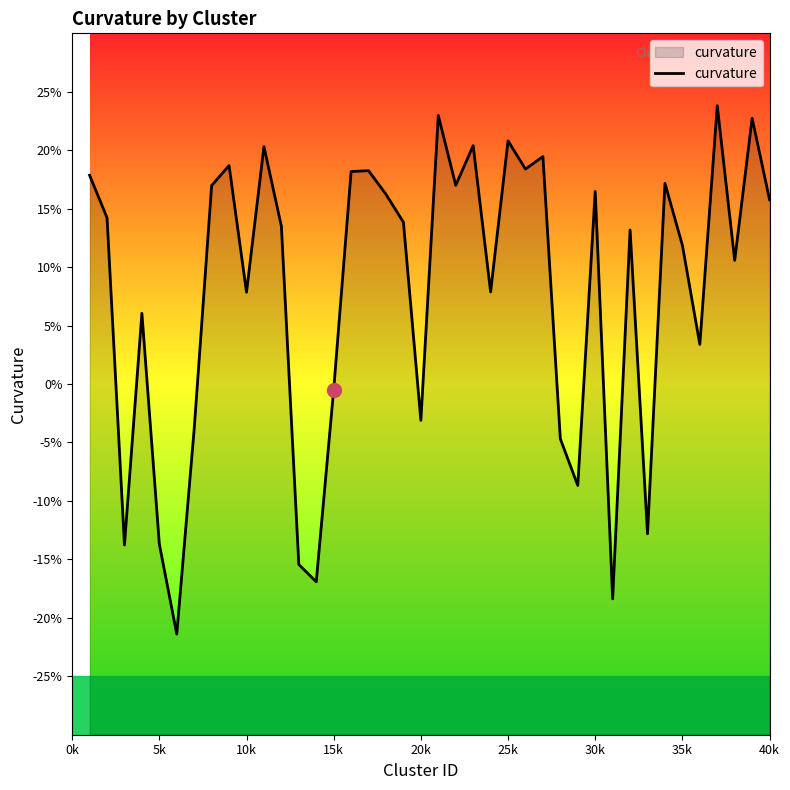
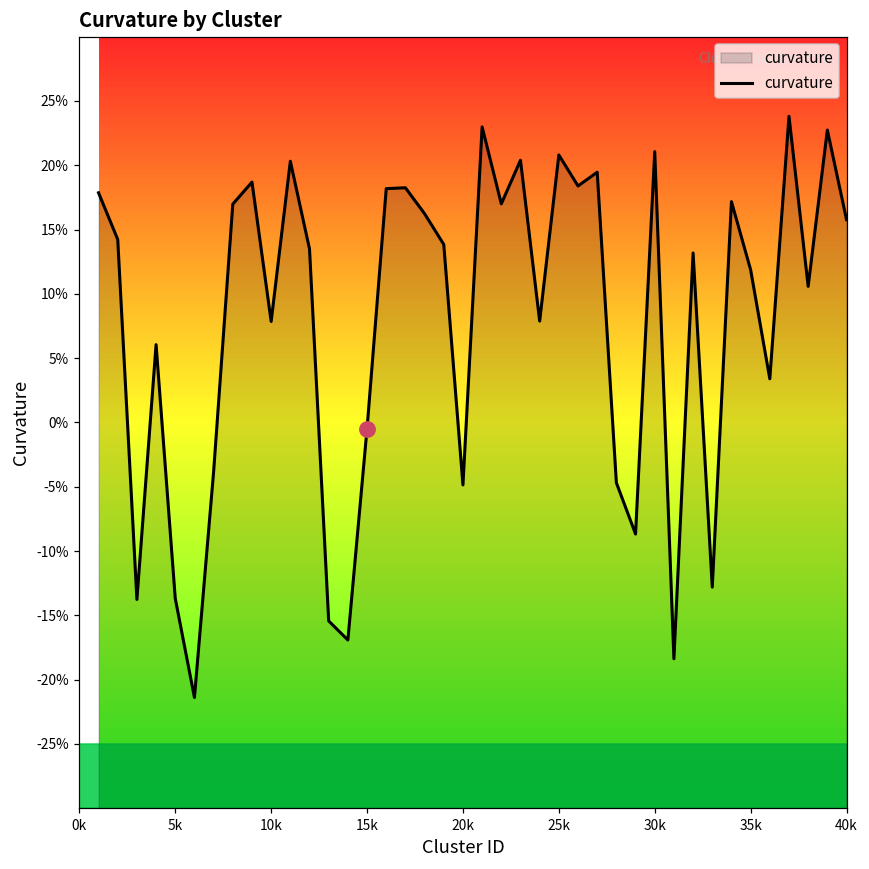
curvature, 20k: -3.1% -> -4.9%
curvature, 30k: 16.5% -> 21.1%
